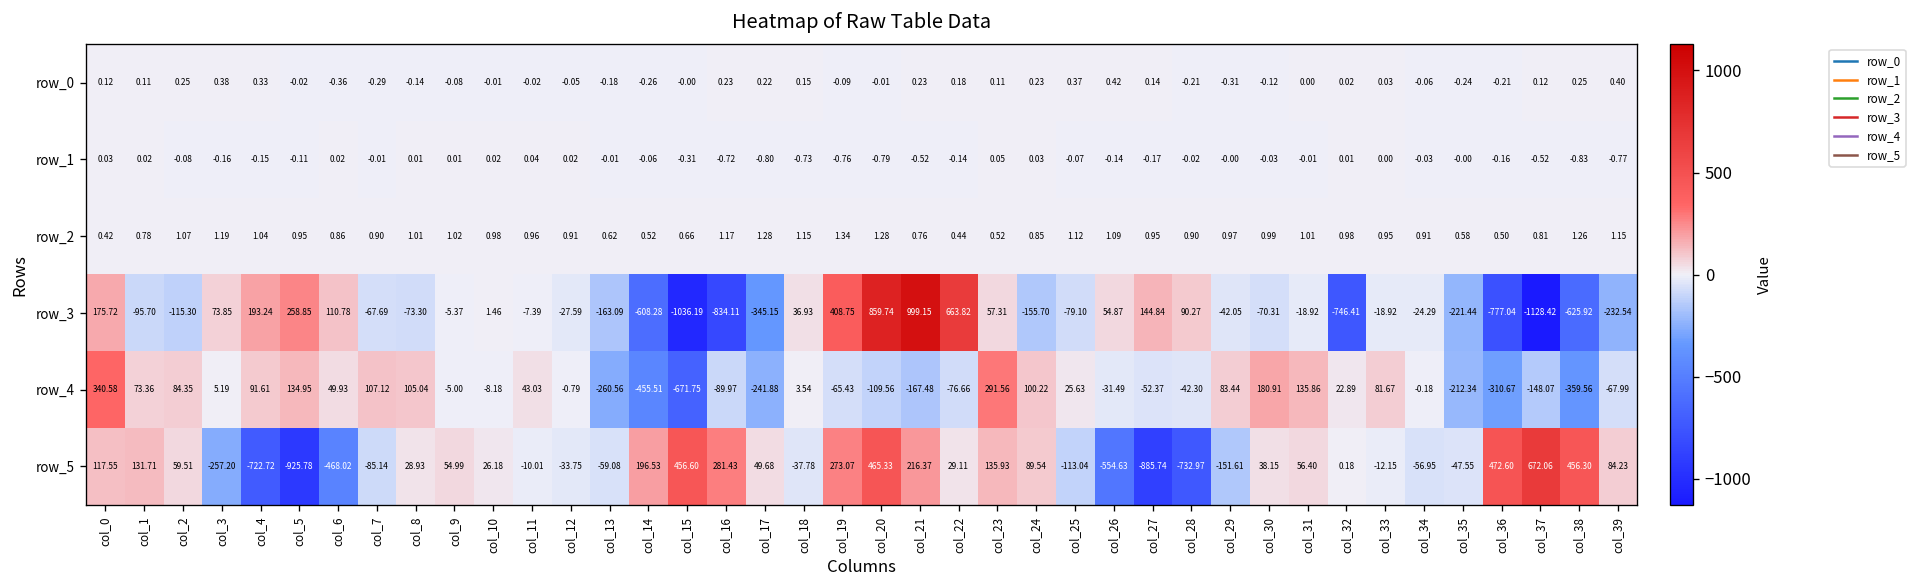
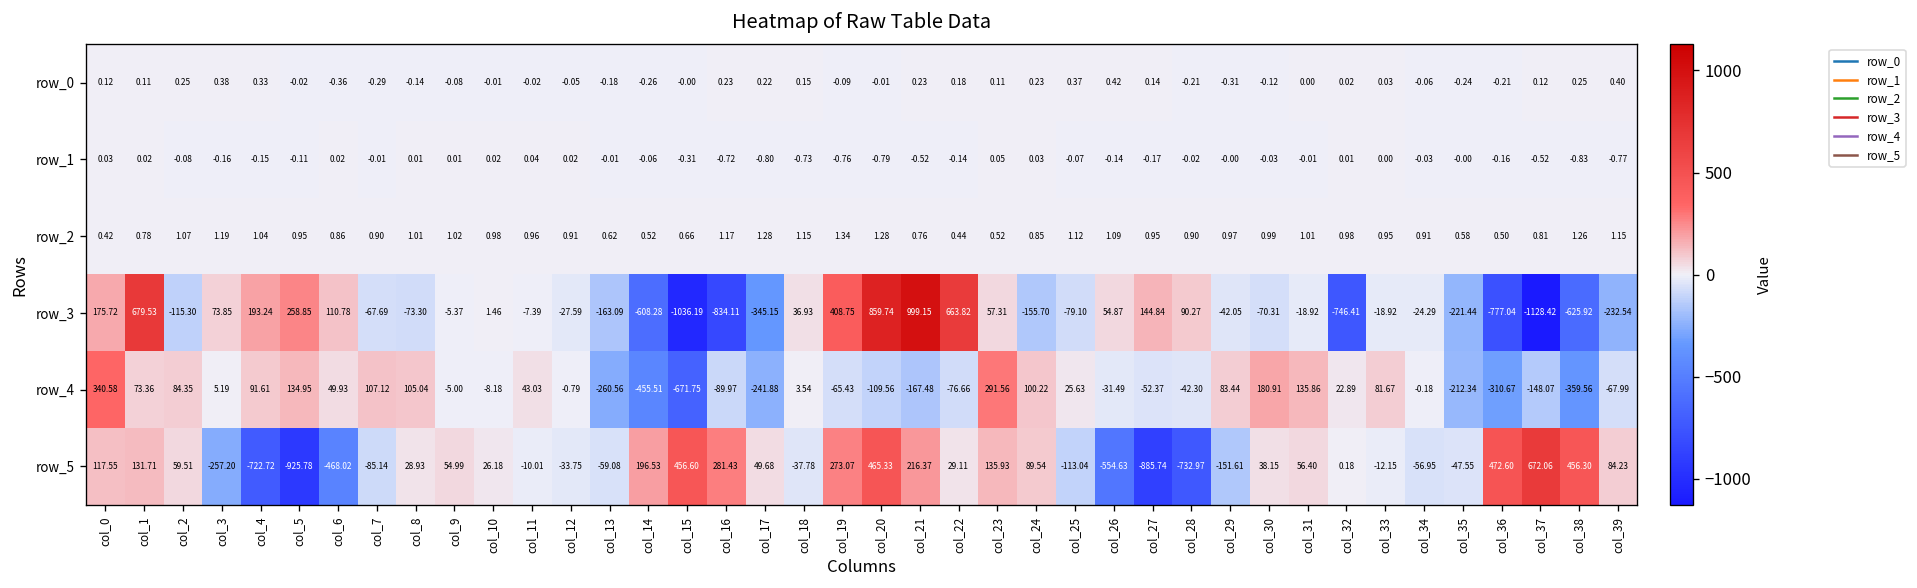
row_3, col_1: -95.70 -> 679.53
